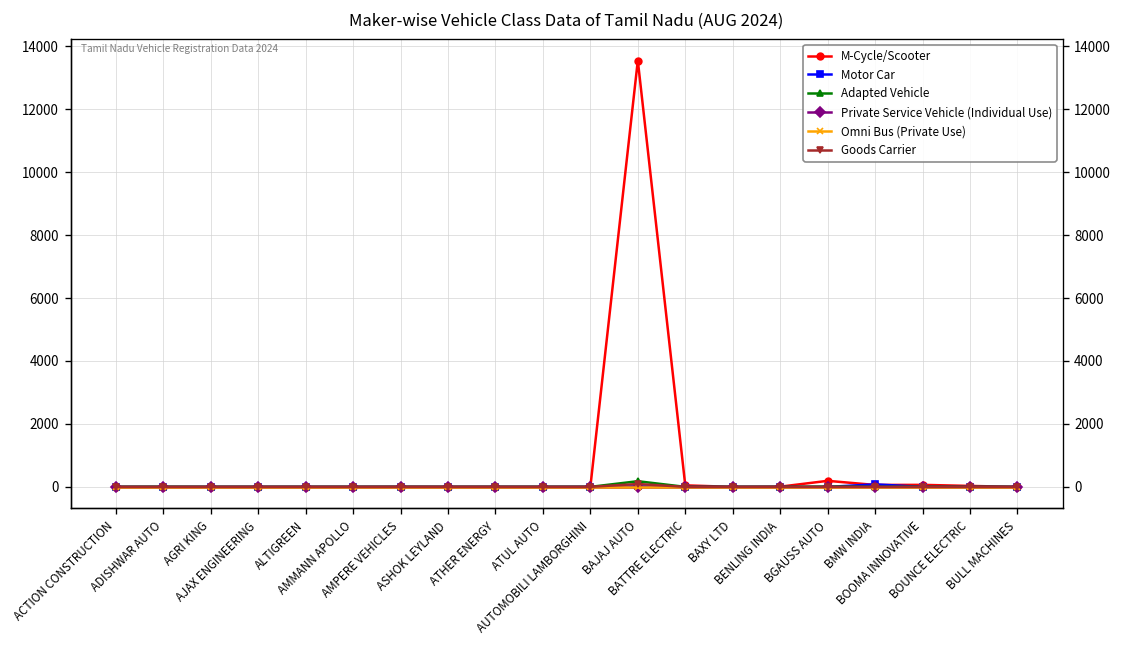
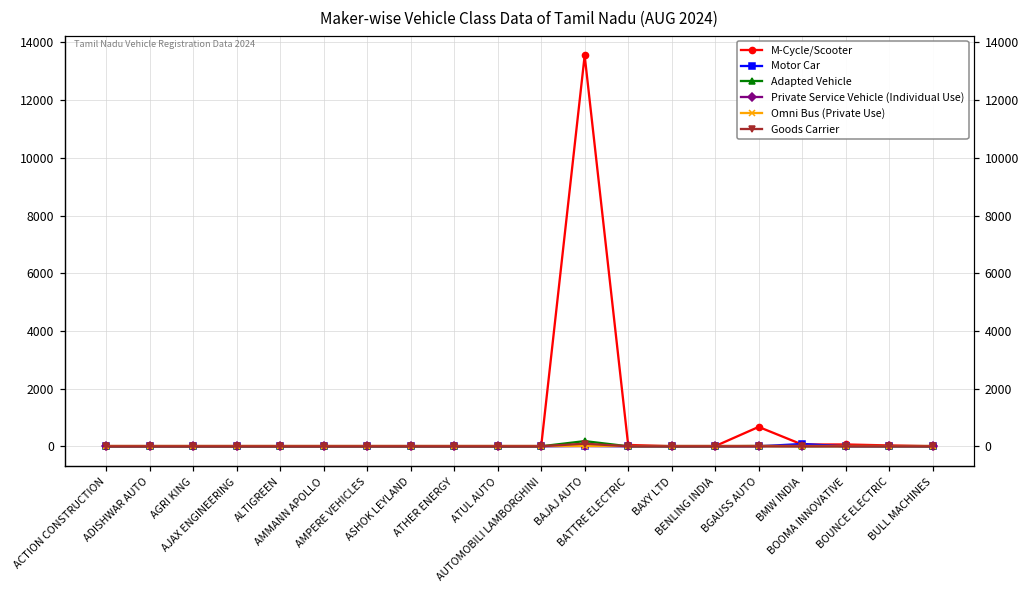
M-Cycle/Scooter, BGAUSS AUTO: 200 -> 700
